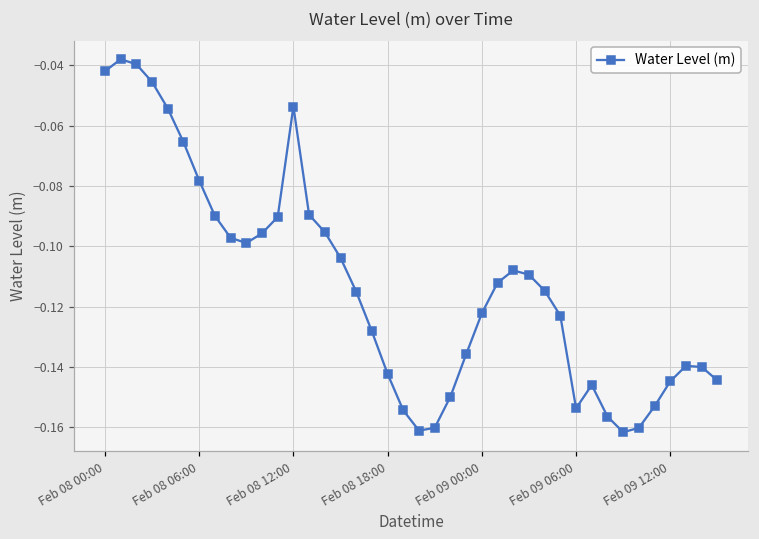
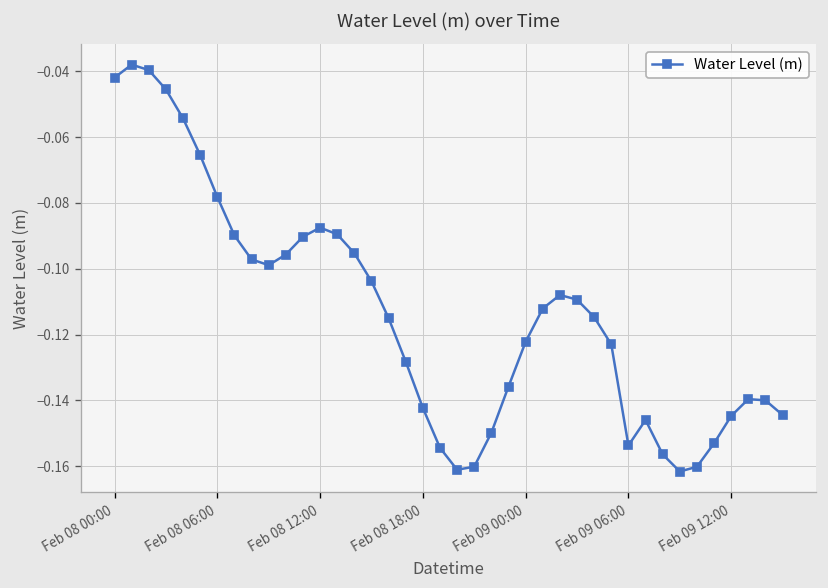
Feb 08 12:00: -0.054 -> -0.088
